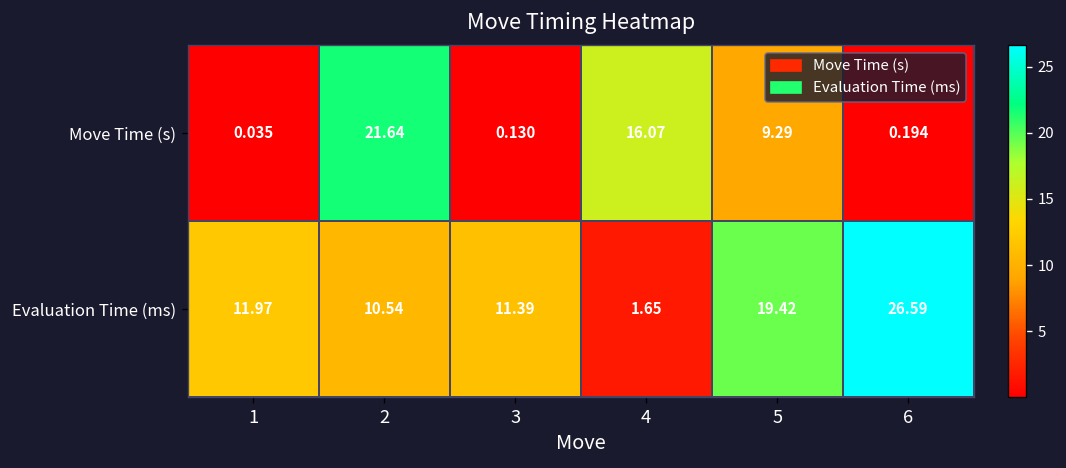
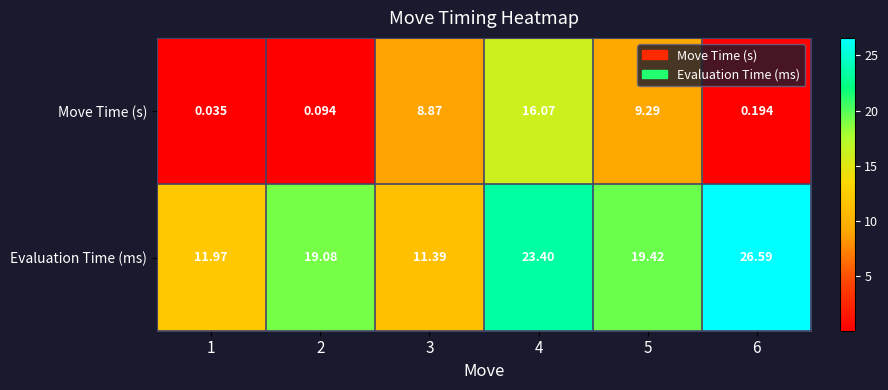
Move Time (s), 2: 21.64 -> 0.094
Move Time (s), 3: 0.130 -> 8.87
Evaluation Time (ms), 2: 10.54 -> 19.08
Evaluation Time (ms), 4: 1.65 -> 23.40
